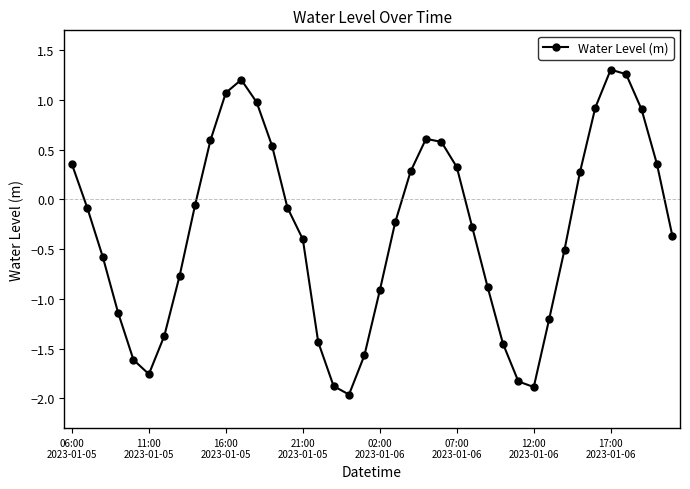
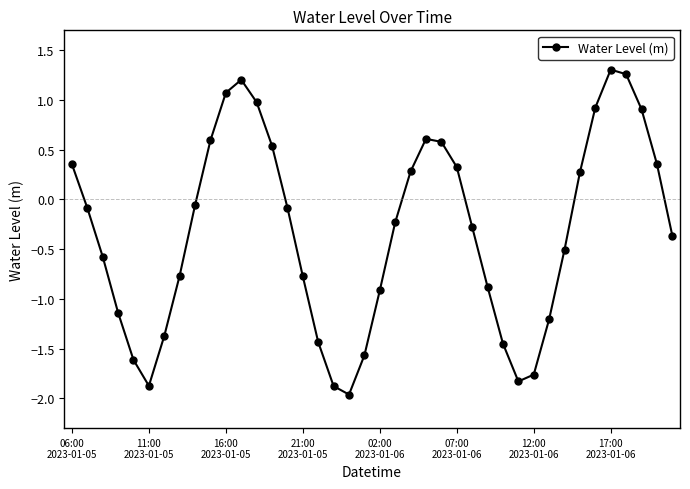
11:00 2023-01-05: -1.8 -> -1.9
21:00 2023-01-05: -0.4 -> -0.8
12:00 2023-01-06: -1.9 -> -1.8
